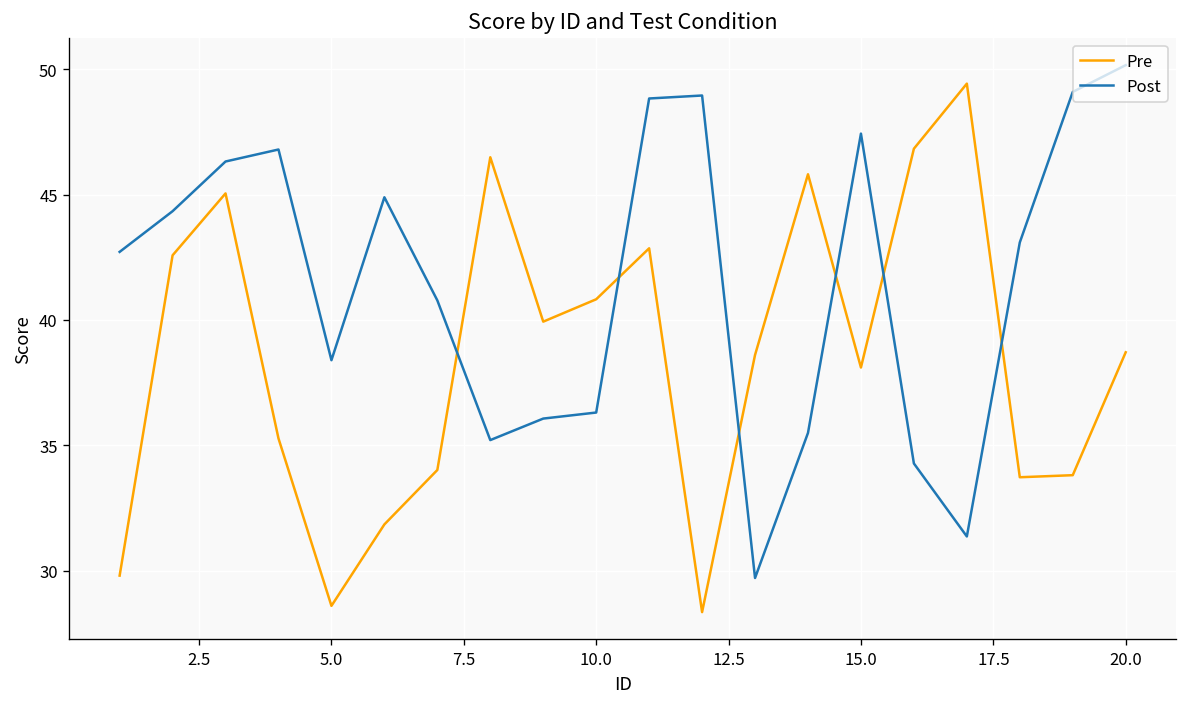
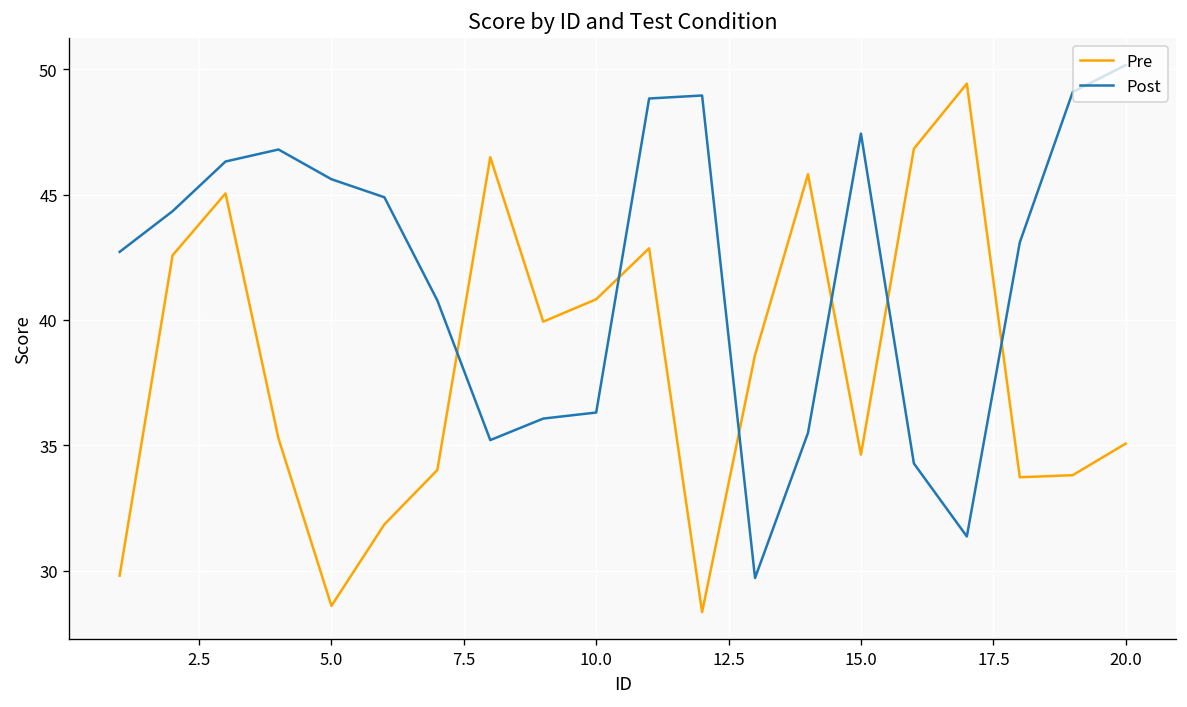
Post, 5.0: 38.4 -> 45.6
Pre, 15.0: 38.1 -> 34.6
Pre, 20.0: 38.7 -> 35.1
